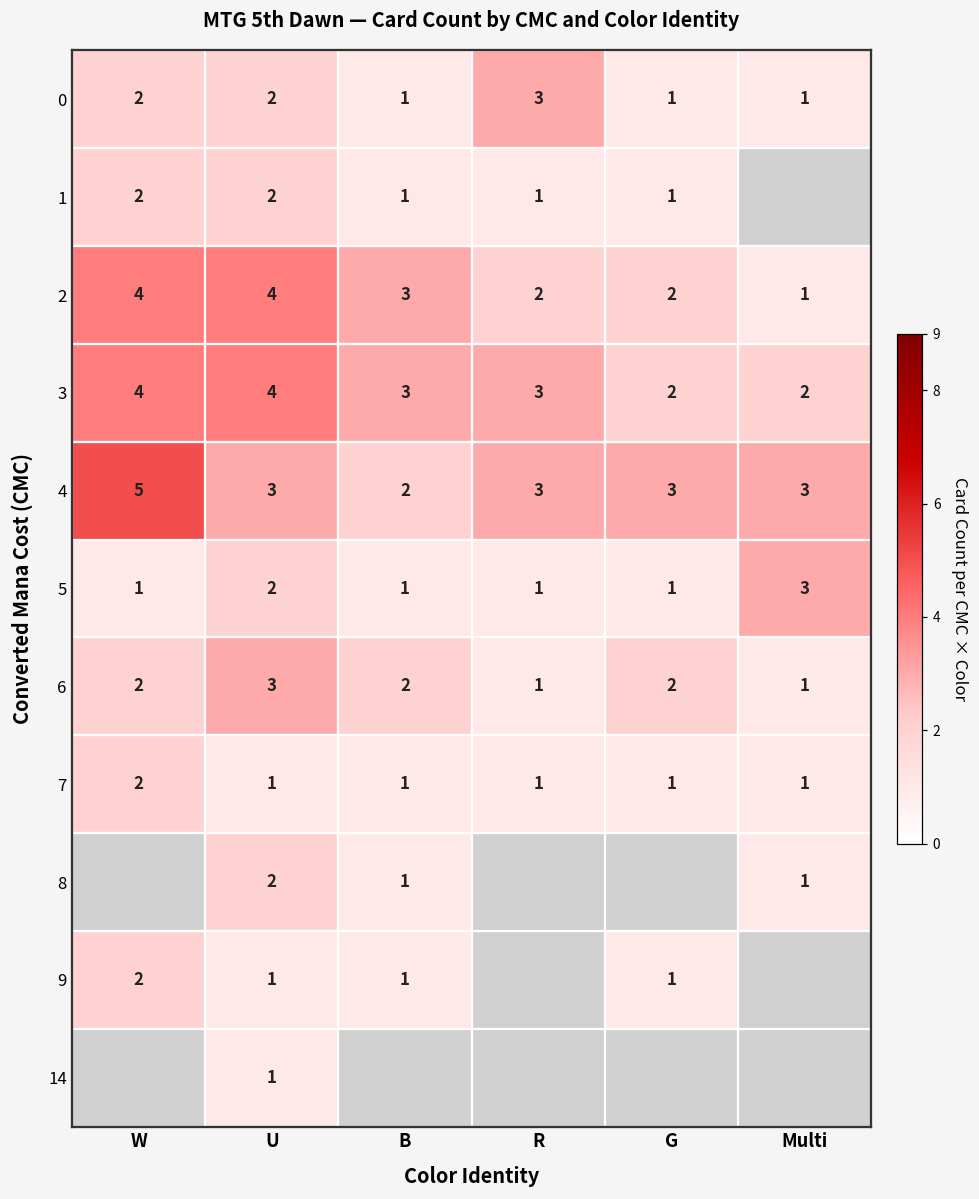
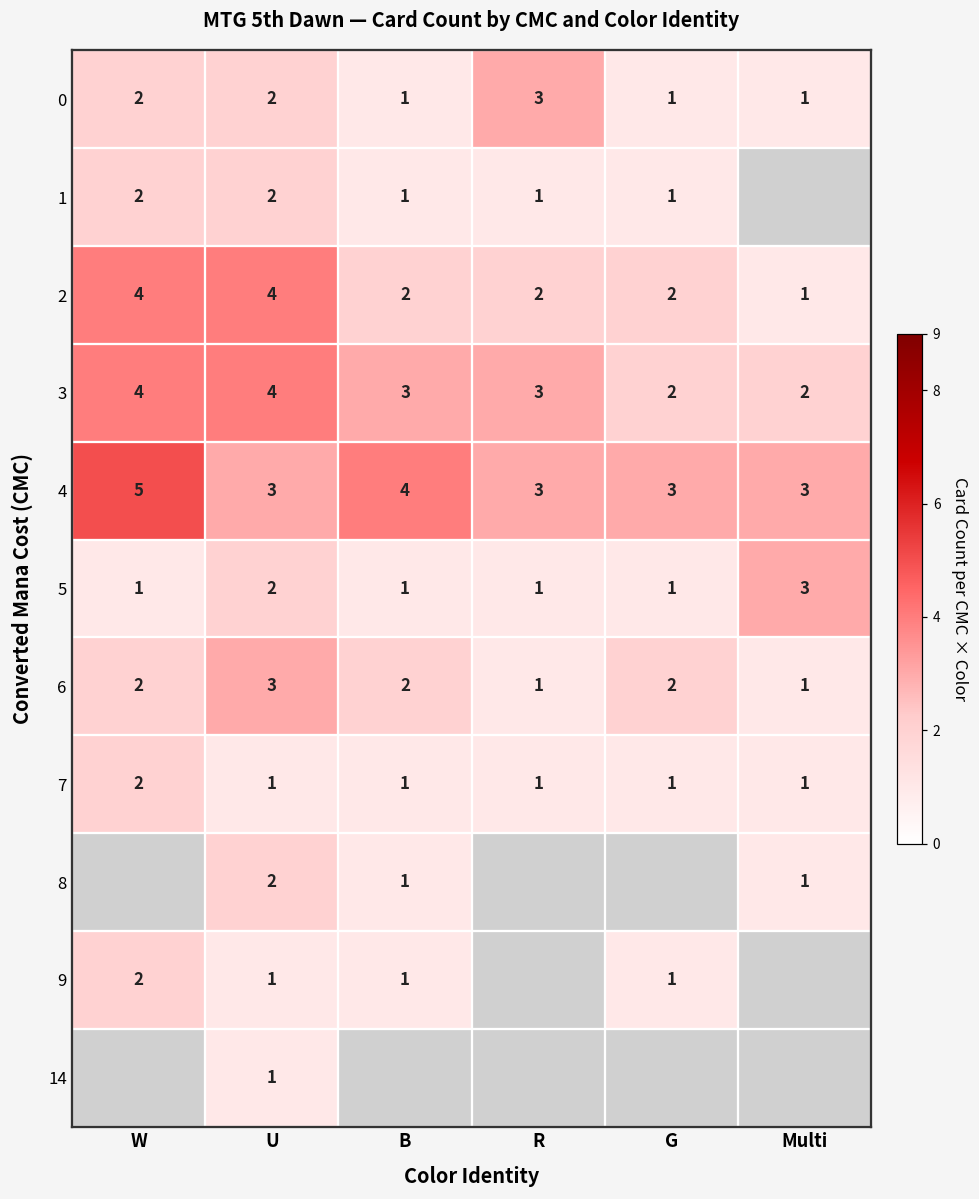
2, B: 3 -> 2
4, B: 2 -> 4
